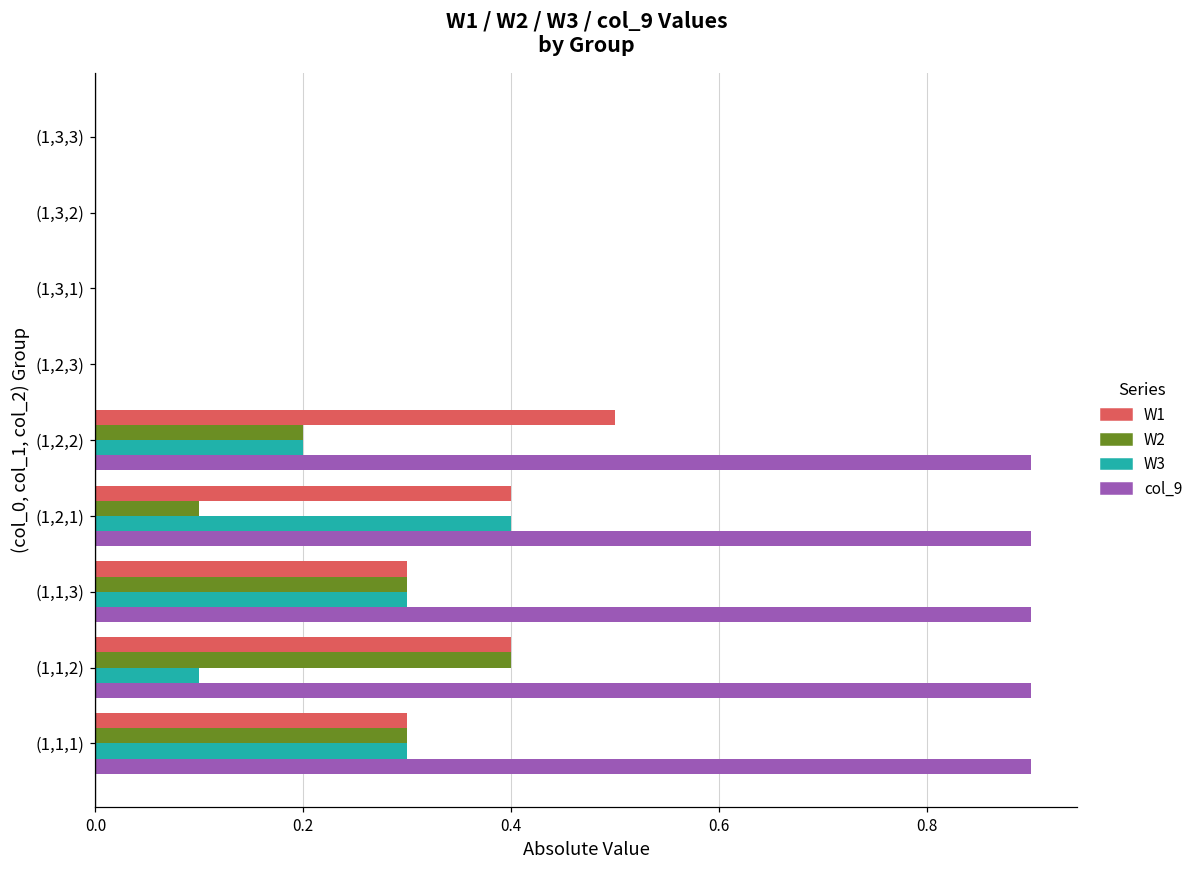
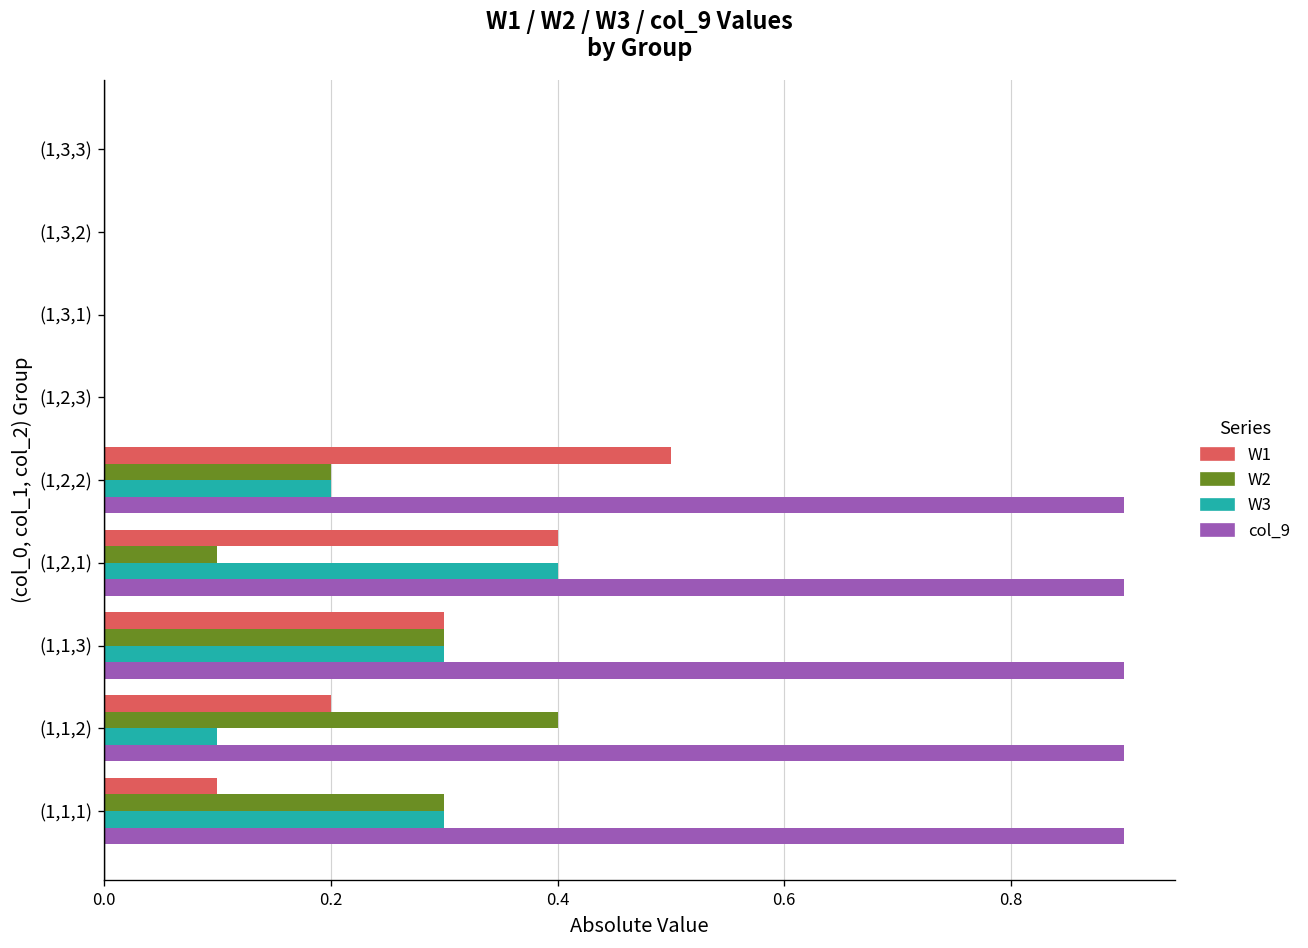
W1, (1,1,2): 0.40 -> 0.20
W1, (1,1,1): 0.30 -> 0.10
